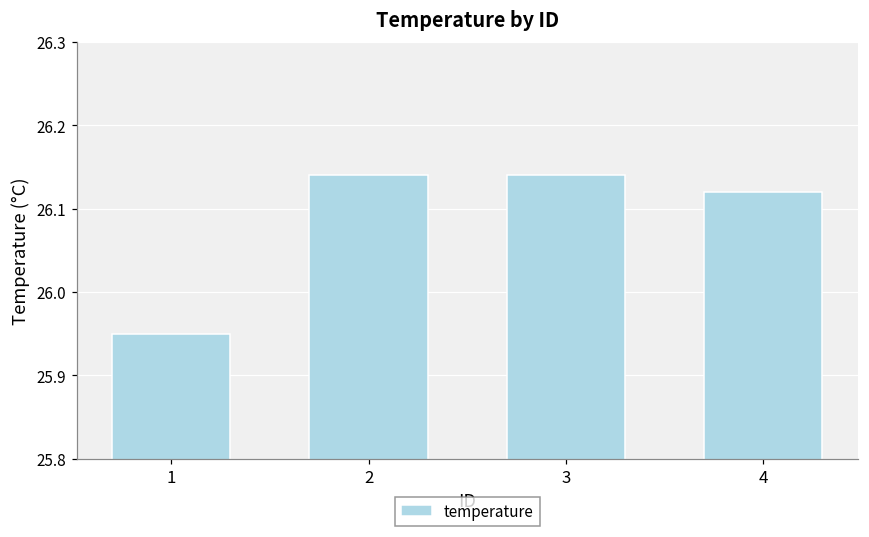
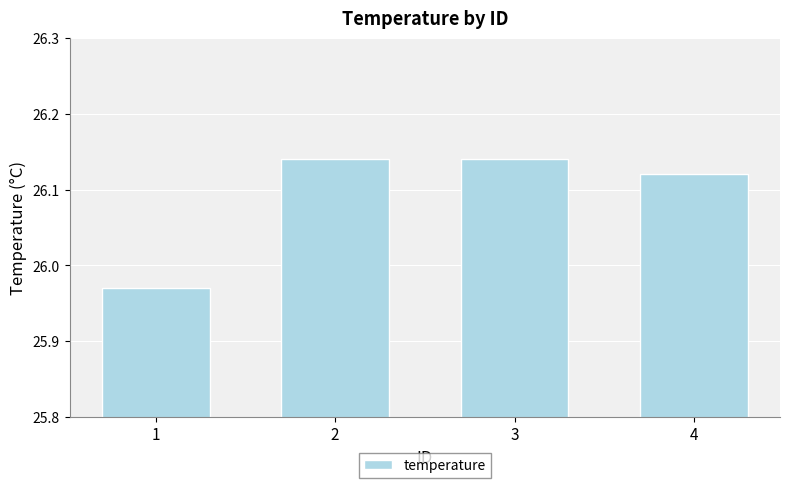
1: 25.95 -> 25.97
